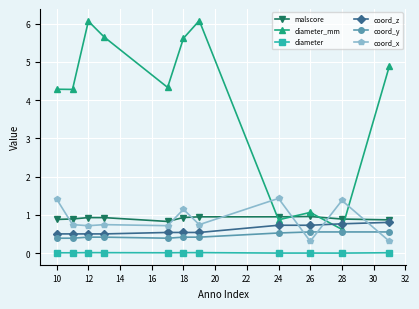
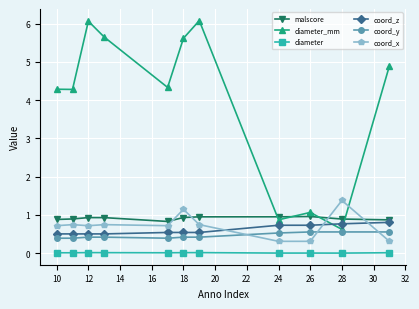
coord_x, 10: 1.4 -> 0.7
coord_x, 24: 1.4 -> 0.3
